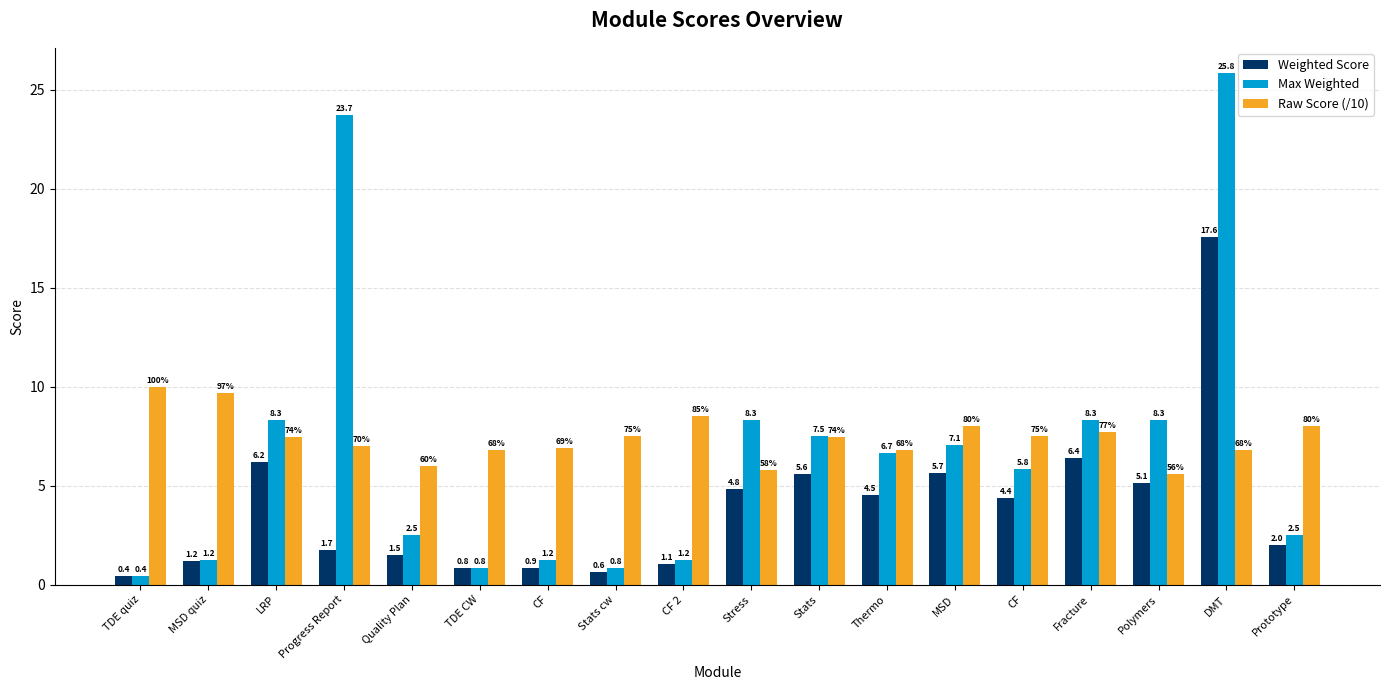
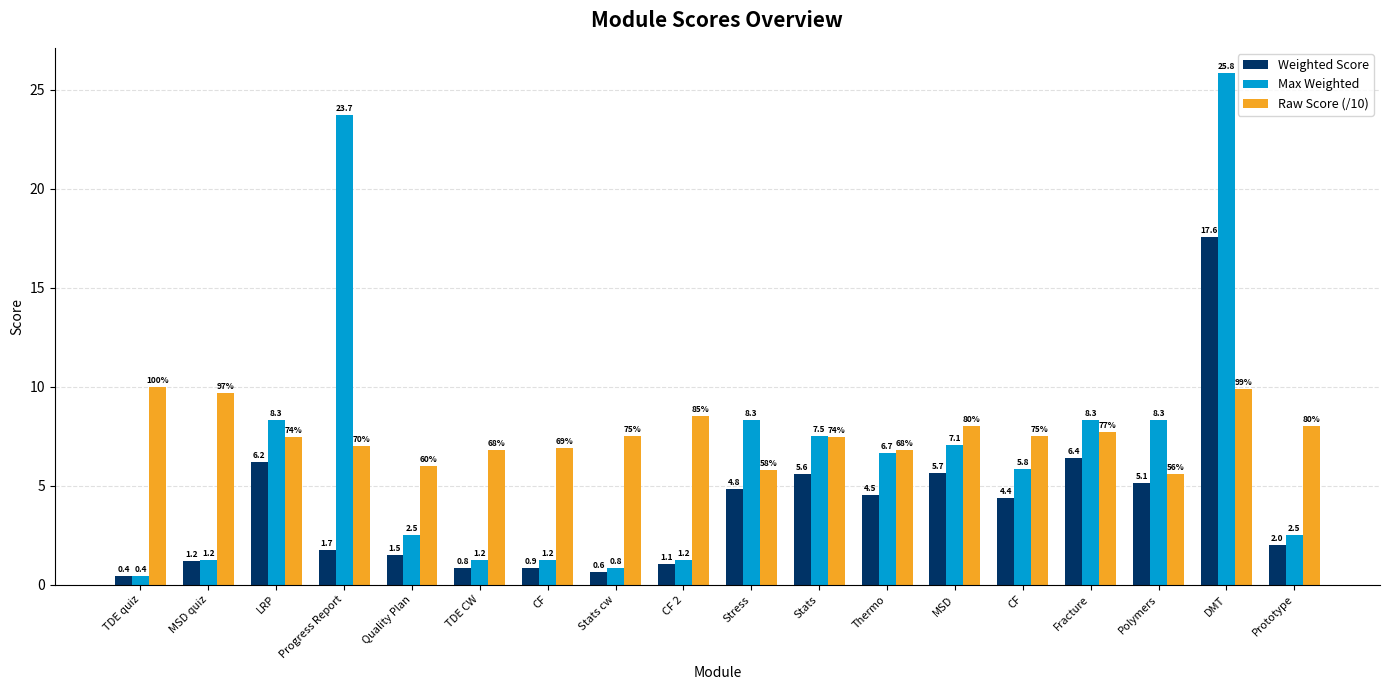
Max Weighted, TDE CW: 0.8 -> 1.2
Raw Score (/10), DMT: 68% -> 99%
